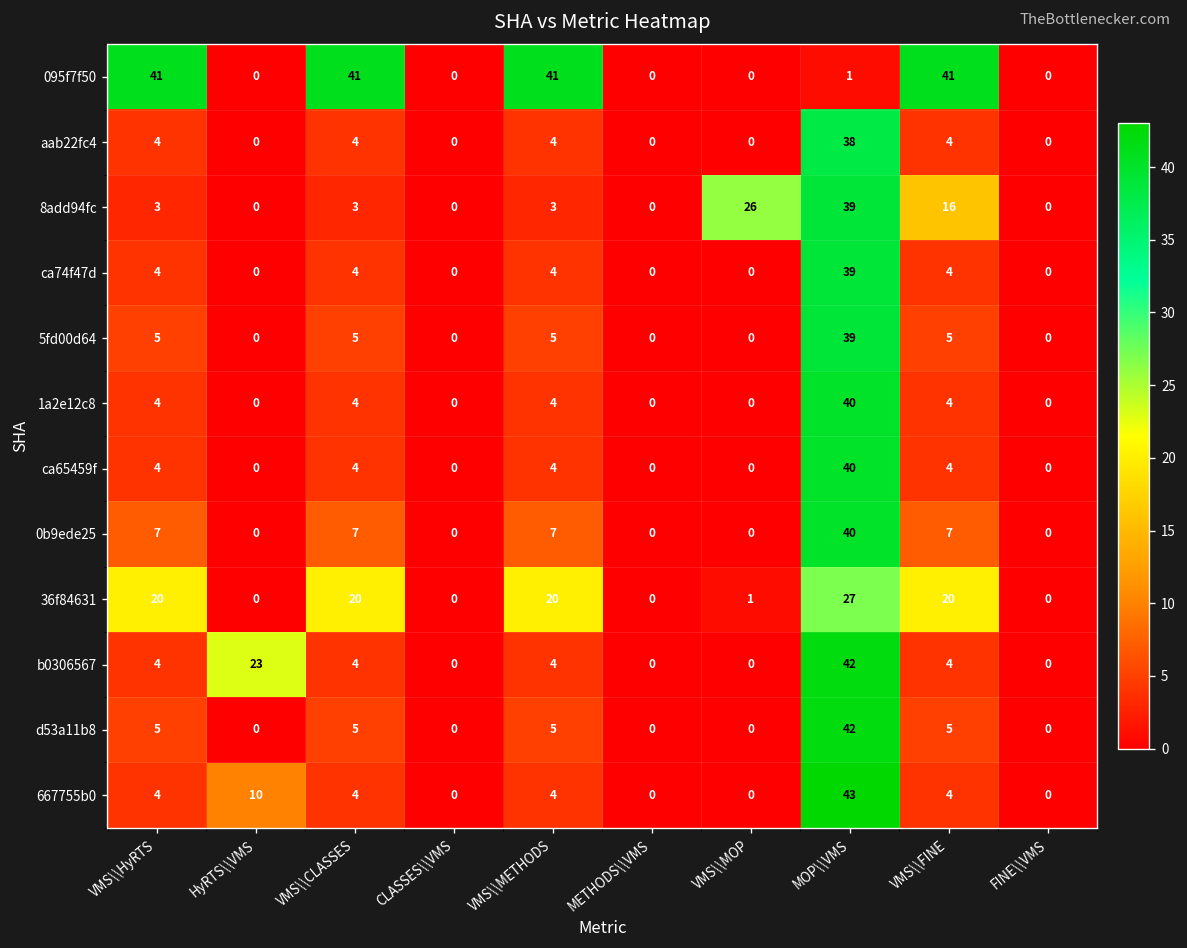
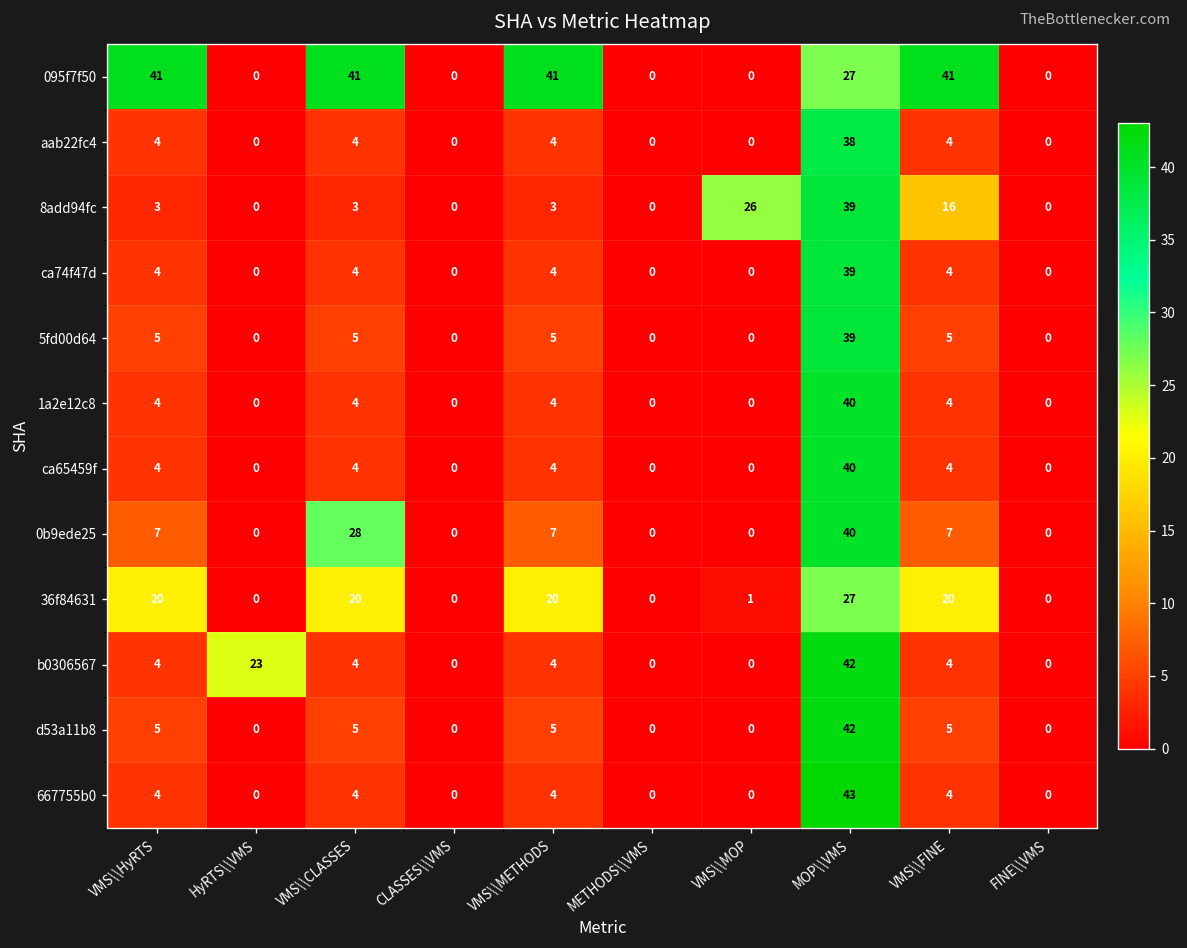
095f7f50, MOP\\VMS: 1 -> 27
0b9ede25, VMS\\CLASSES: 7 -> 28
667755b0, HyRTS\\VMS: 10 -> 0
